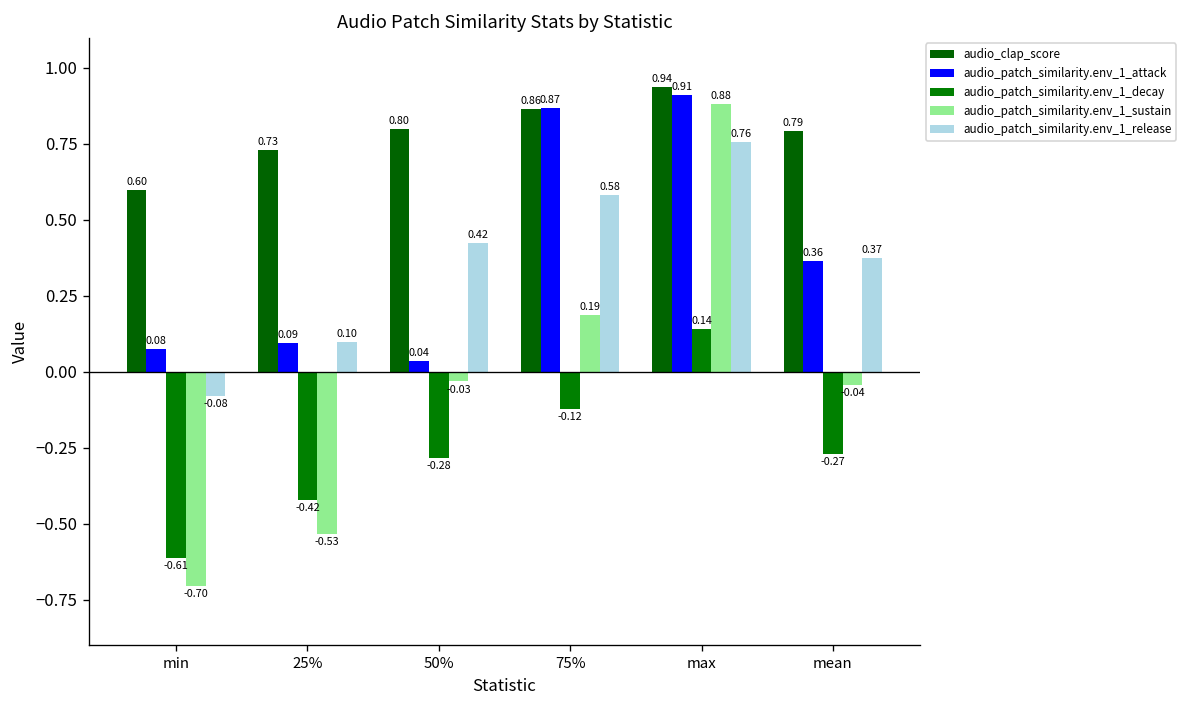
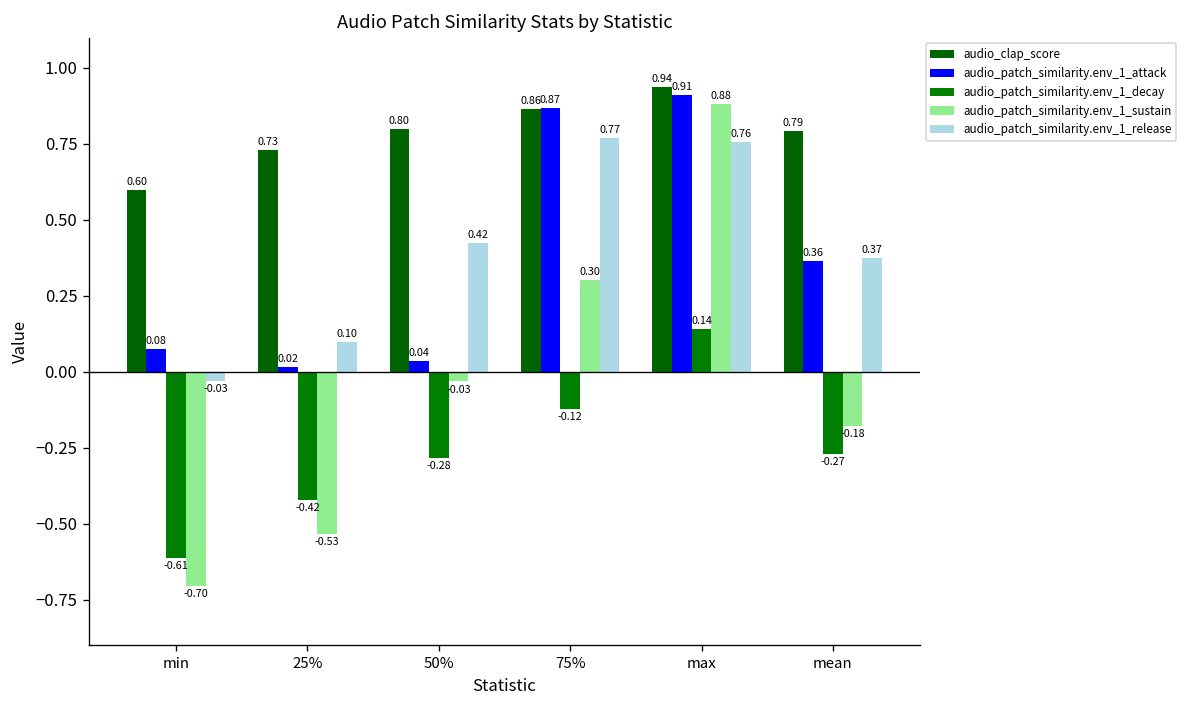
audio_patch_similarity.env_1_release, min: -0.08 -> -0.03
audio_patch_similarity.env_1_attack, 25%: 0.09 -> 0.02
audio_patch_similarity.env_1_sustain, 75%: 0.19 -> 0.30
audio_patch_similarity.env_1_release, 75%: 0.58 -> 0.77
audio_patch_similarity.env_1_sustain, mean: -0.04 -> -0.18
